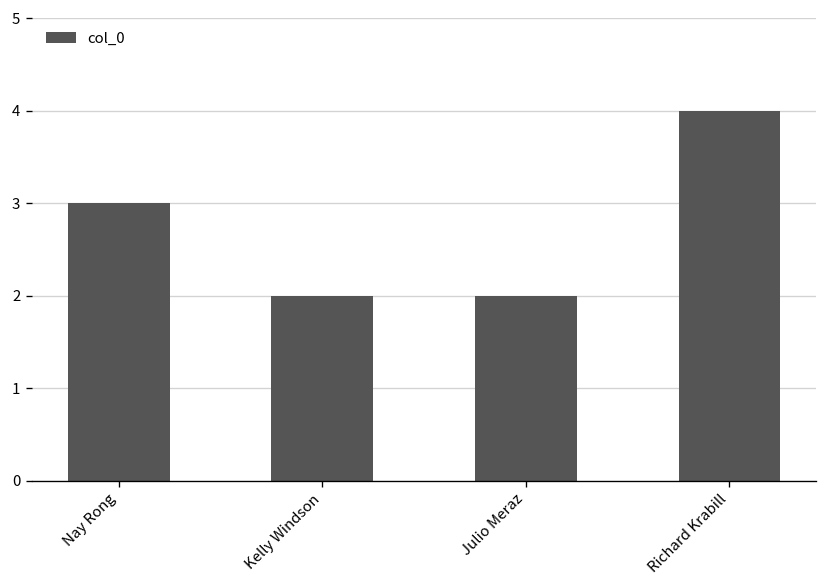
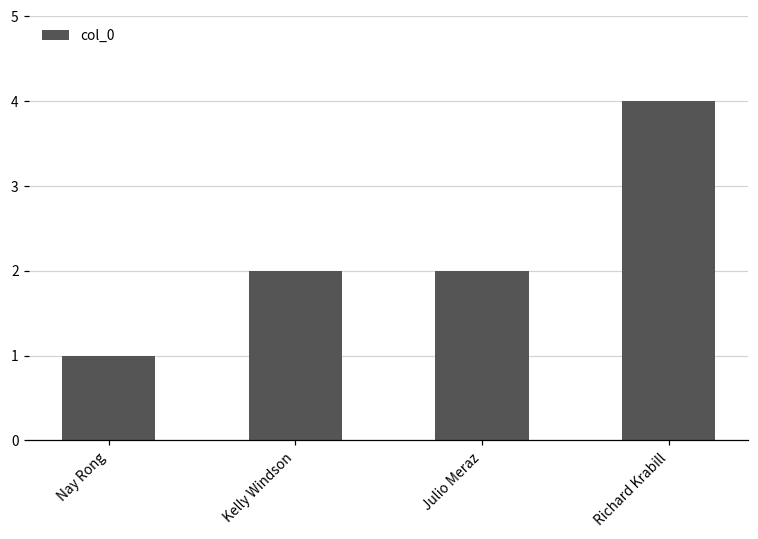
Nay Rong: 3 -> 1
